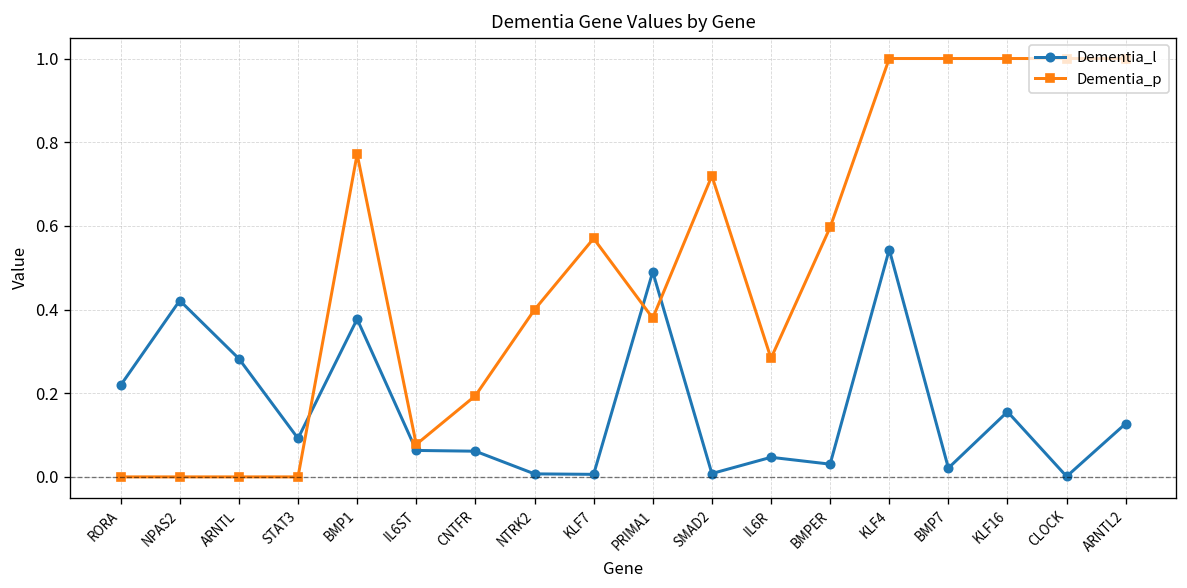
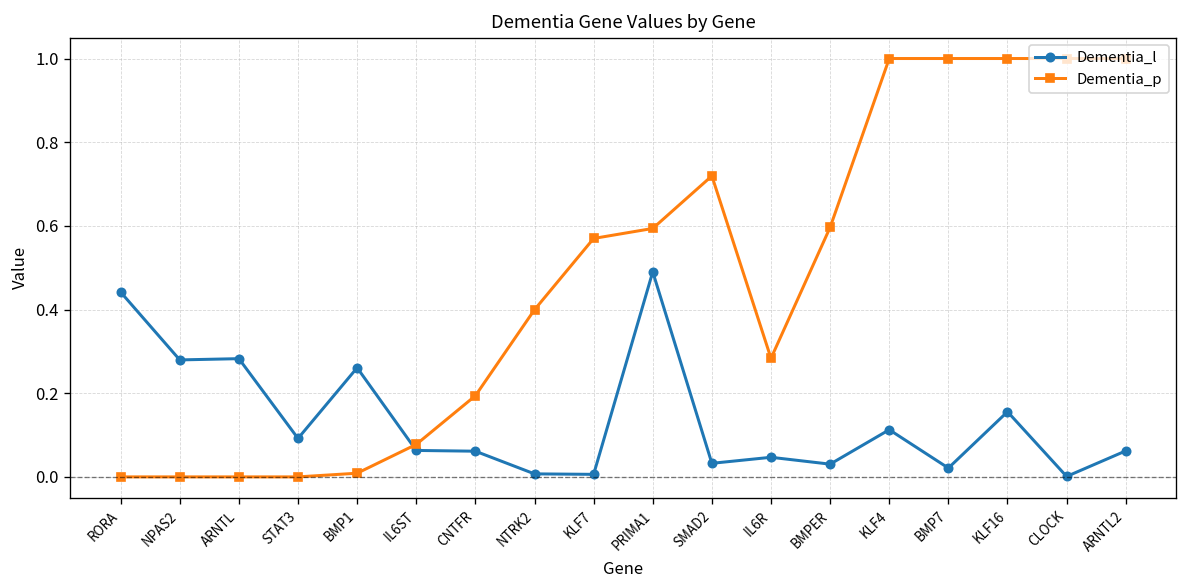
Dementia_l, RORA: 0.22 -> 0.44
Dementia_l, NPAS2: 0.42 -> 0.28
Dementia_l, BMP1: 0.38 -> 0.26
Dementia_p, BMP1: 0.77 -> 0.01
Dementia_p, PRIMA1: 0.38 -> 0.59
Dementia_l, SMAD2: 0.01 -> 0.03
Dementia_l, KLF4: 0.54 -> 0.11
Dementia_l, ARNTL2: 0.13 -> 0.06
